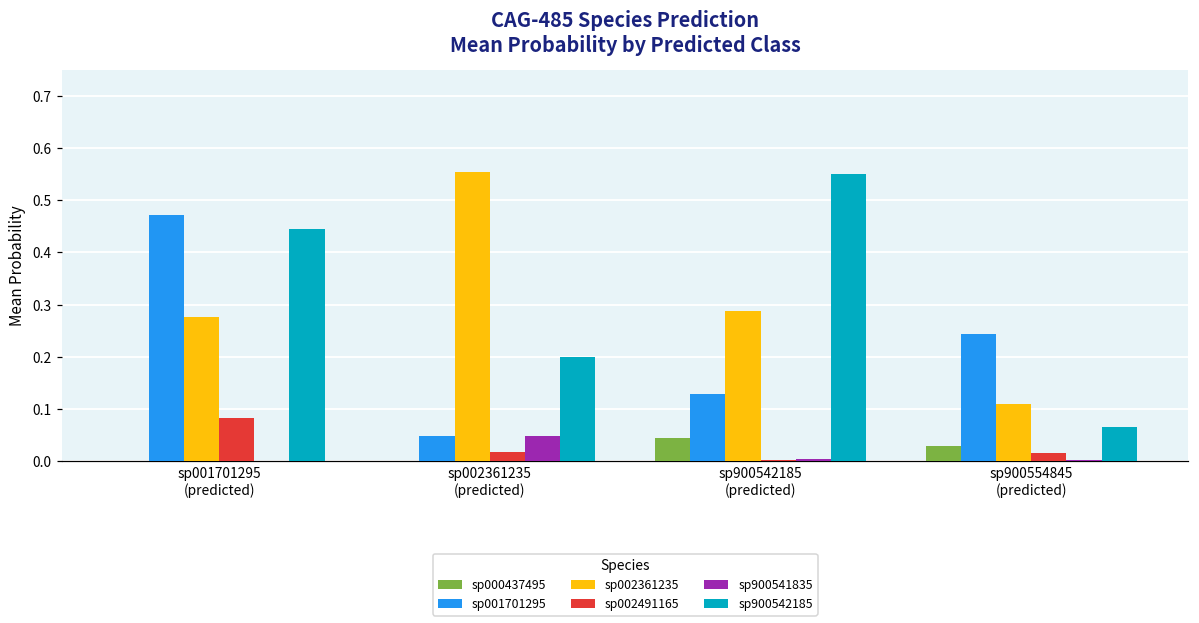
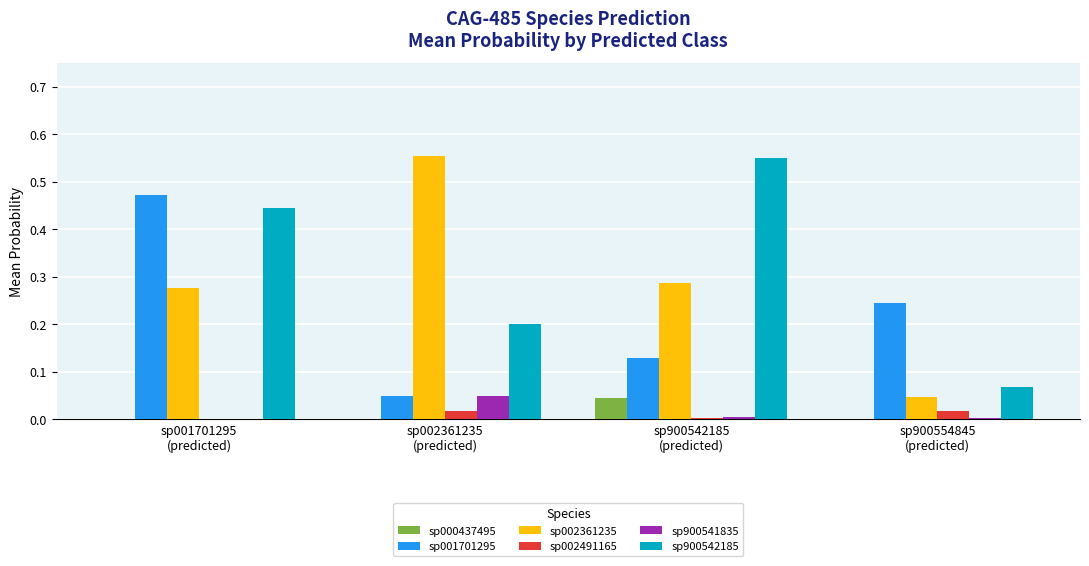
sp002491165, sp001701295 (predicted): 0.08 -> 0.00
sp000437495, sp900554845 (predicted): 0.03 -> 0.00
sp002361235, sp900554845 (predicted): 0.11 -> 0.05
